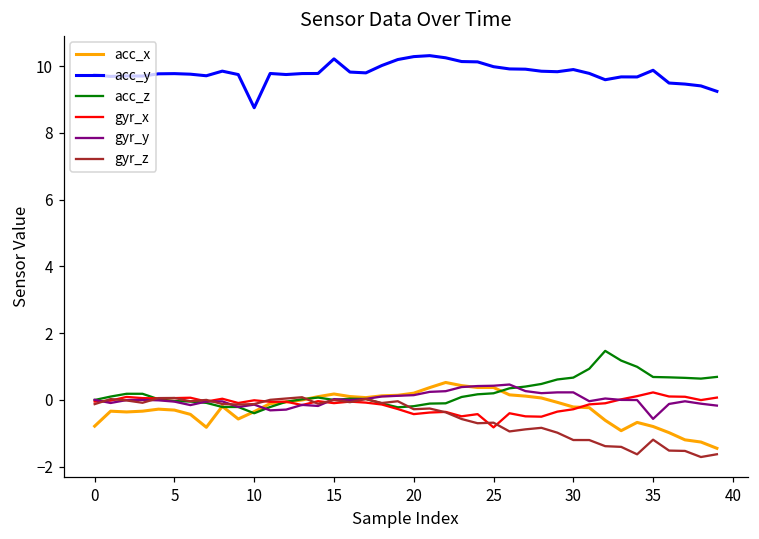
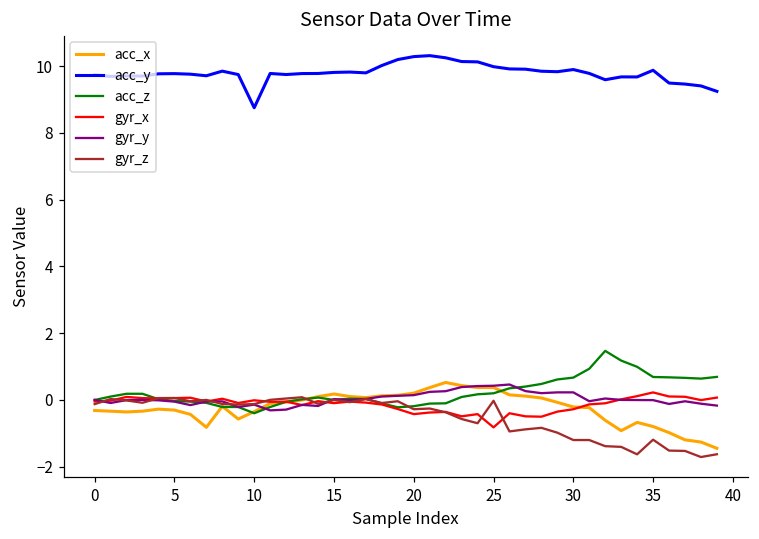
acc_x, 0: -0.8 -> -0.3
acc_y, 15: 10.2 -> 9.8
gyr_z, 25: -0.7 -> 0.0
gyr_y, 35: -0.6 -> 0.0
